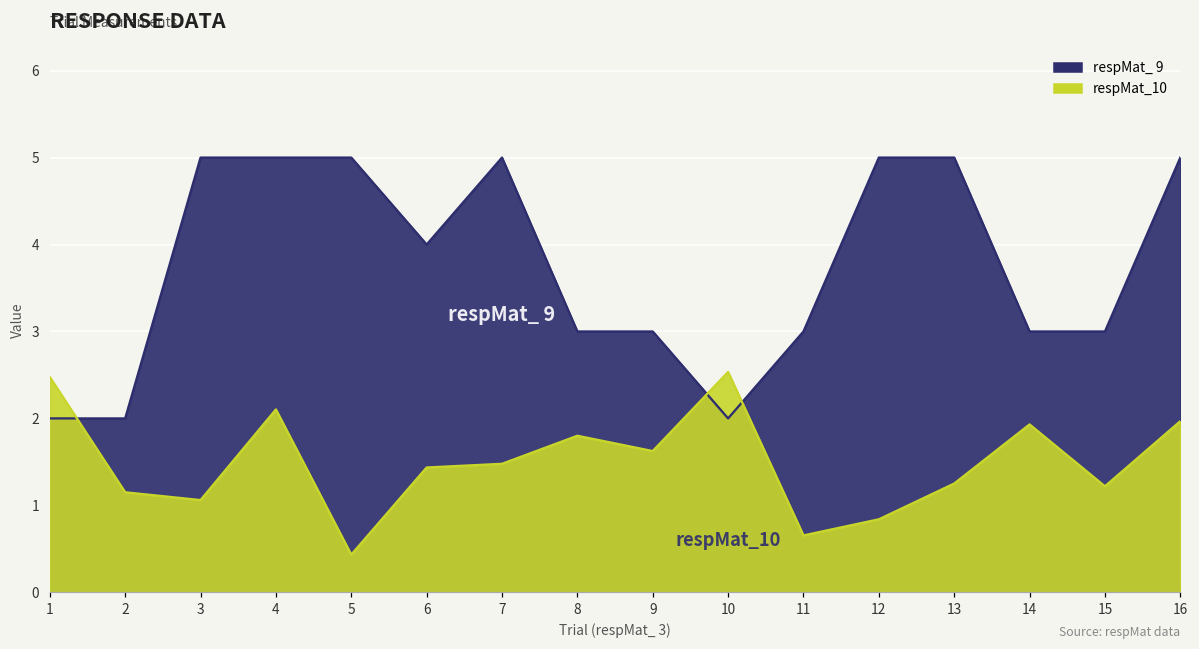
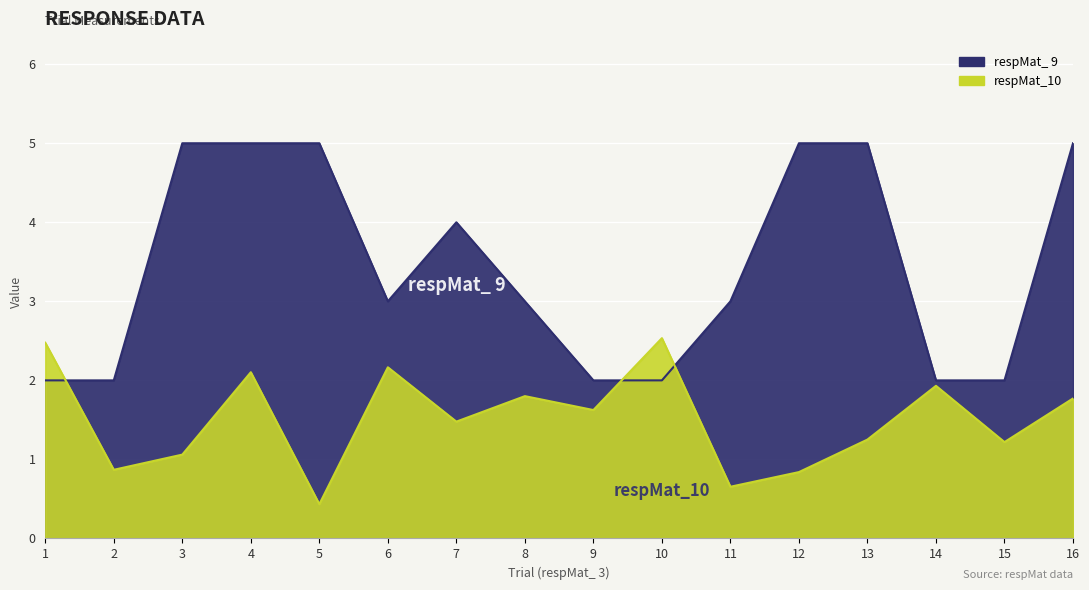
respMat_10, 2: 1.2 -> 0.9
respMat_ 9, 6: 4 -> 3
respMat_10, 6: 1.4 -> 2.2
respMat_ 9, 7: 5 -> 4
respMat_ 9, 9: 3 -> 2
respMat_ 9, 14: 3 -> 2
respMat_ 9, 15: 3 -> 2
respMat_10, 16: 2.0 -> 1.8
